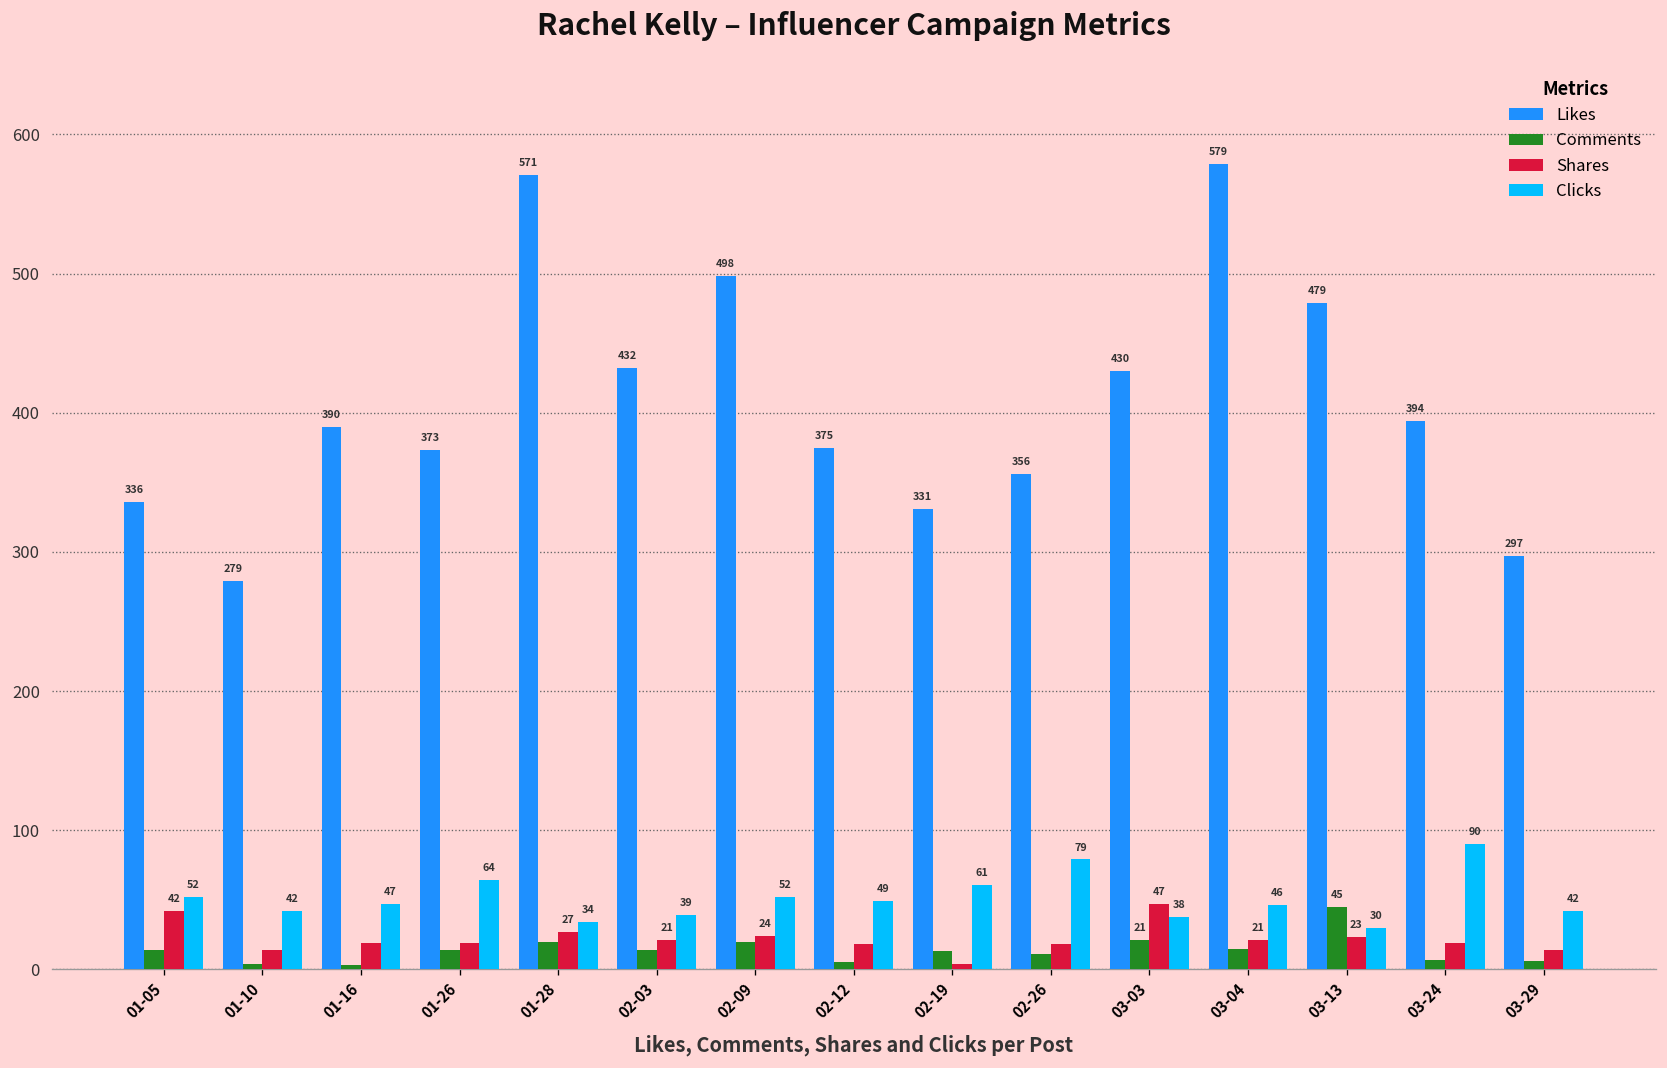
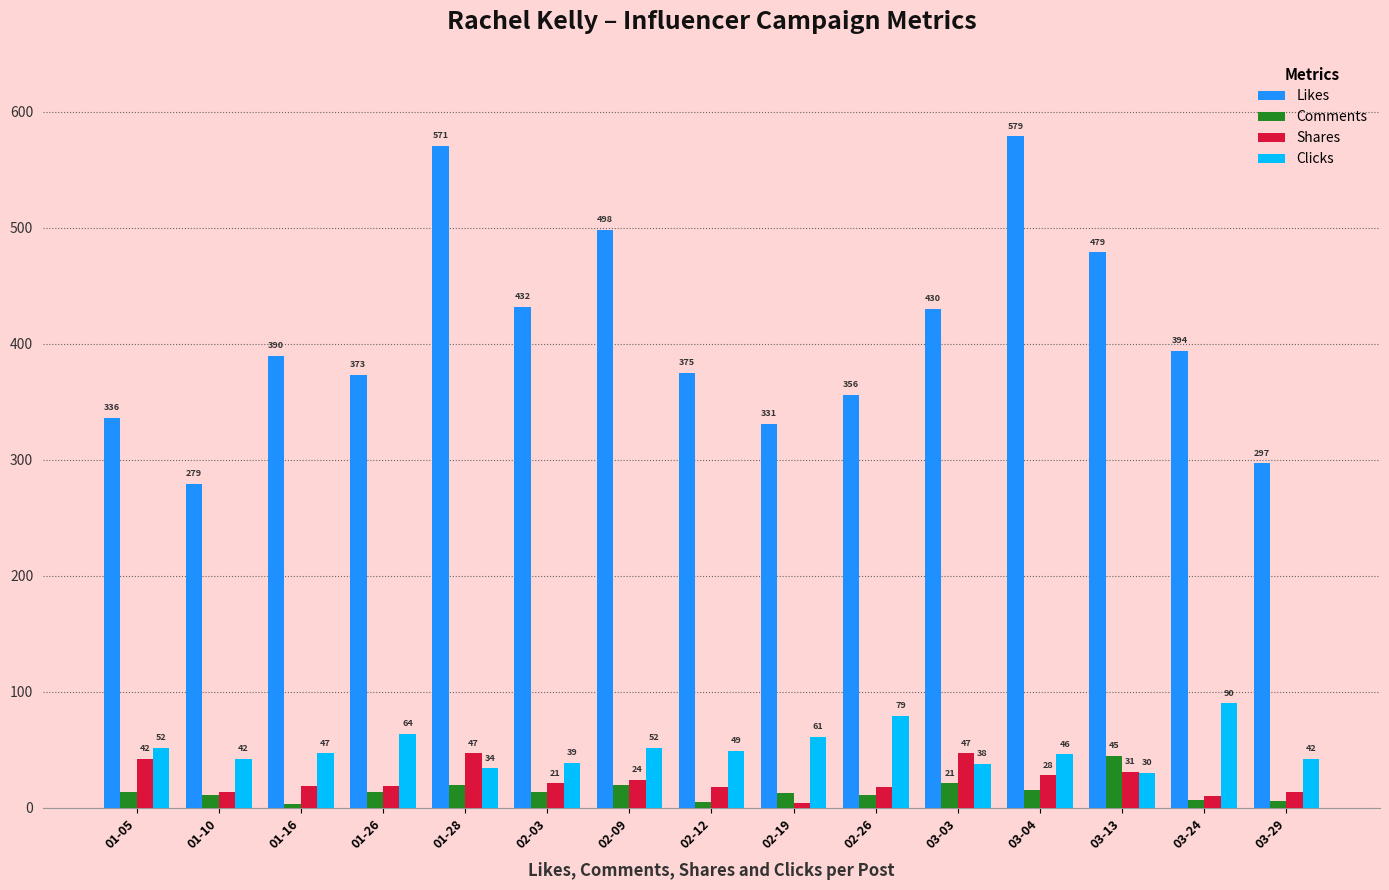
Comments, 01-10: 4 -> 11
Shares, 01-28: 27 -> 47
Shares, 03-04: 21 -> 28
Shares, 03-13: 23 -> 31
Shares, 03-24: 19 -> 10
